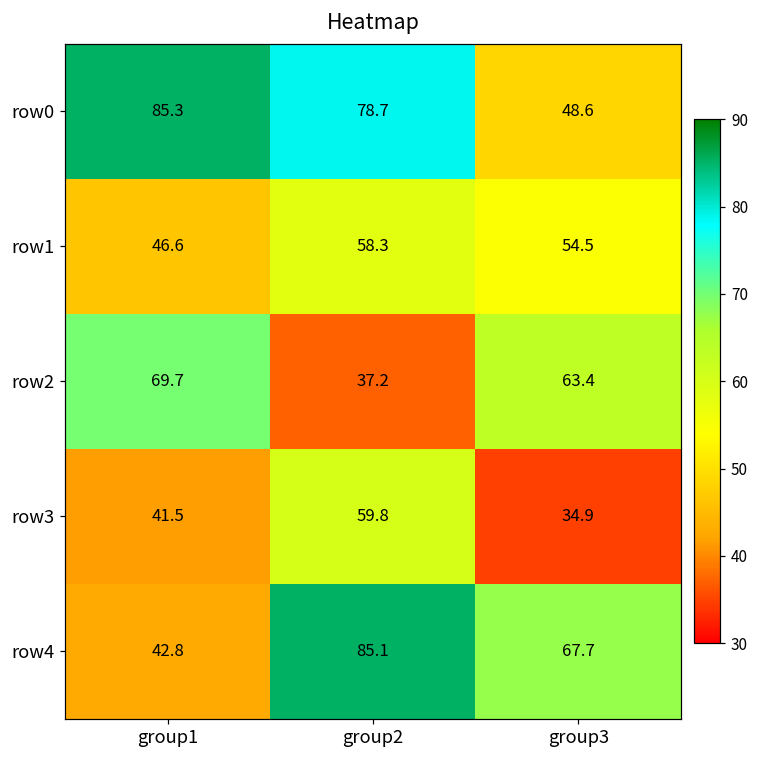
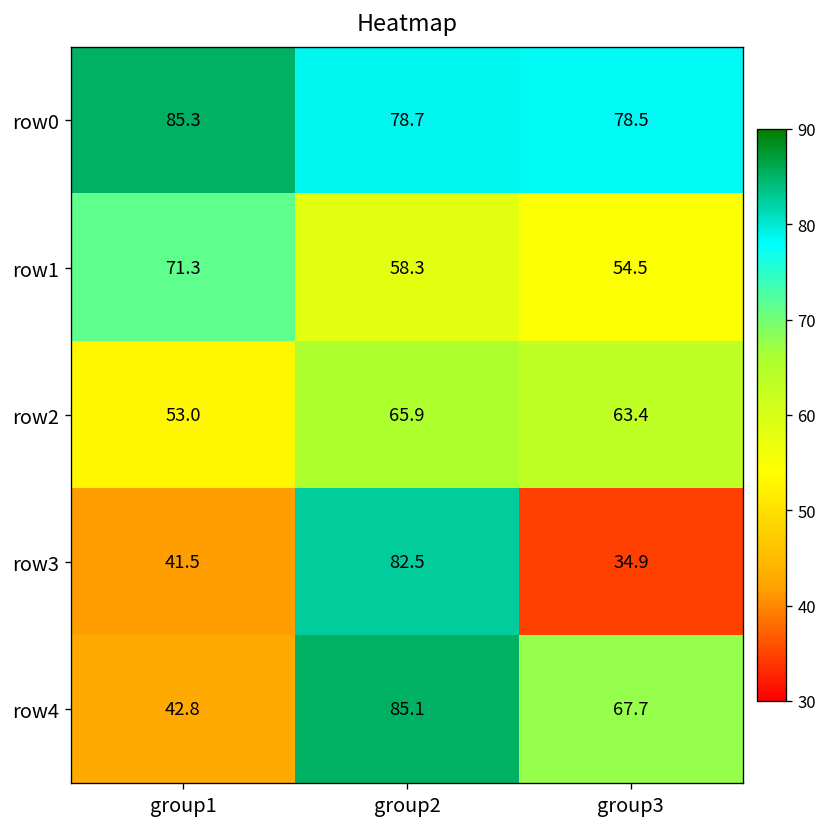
row0, group3: 48.6 -> 78.5
row1, group1: 46.6 -> 71.3
row2, group1: 69.7 -> 53.0
row2, group2: 37.2 -> 65.9
row3, group2: 59.8 -> 82.5
